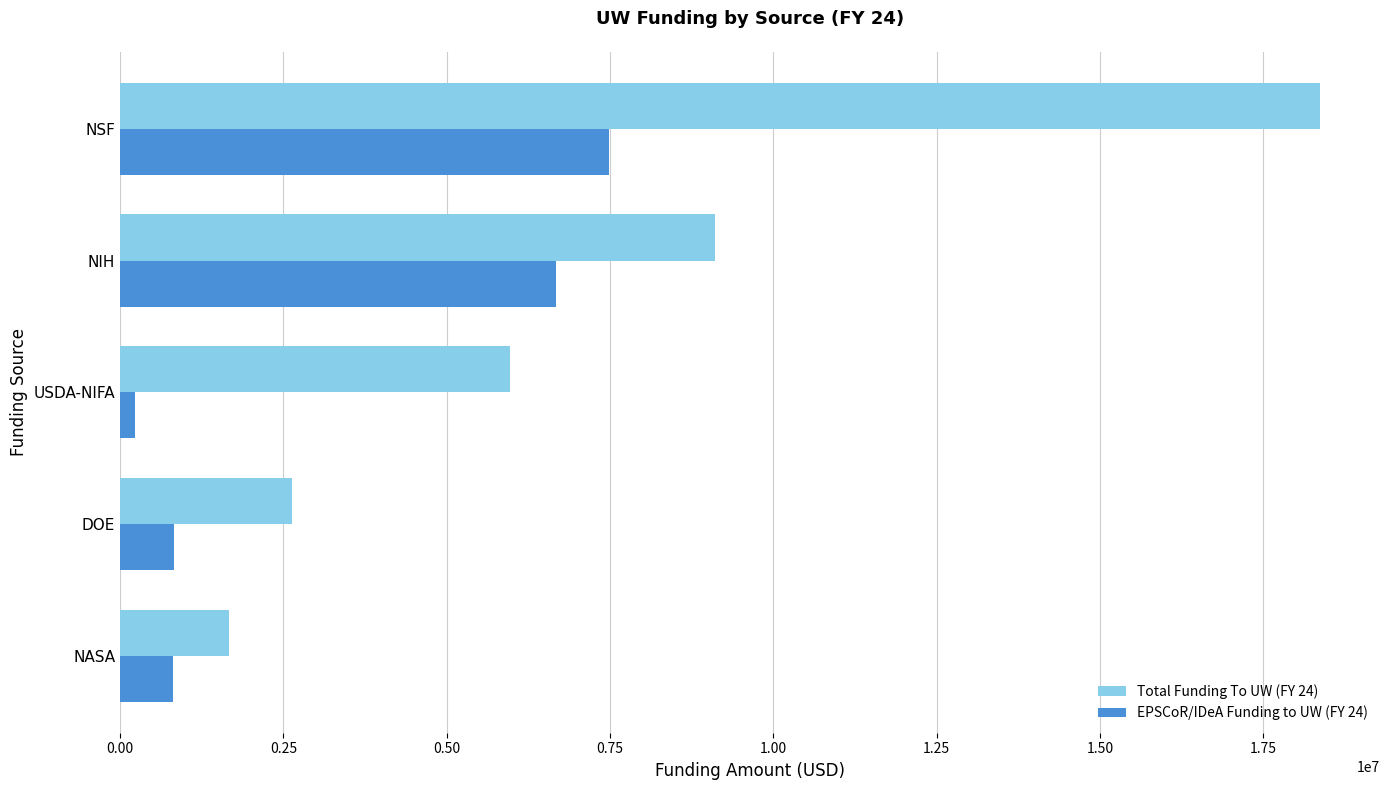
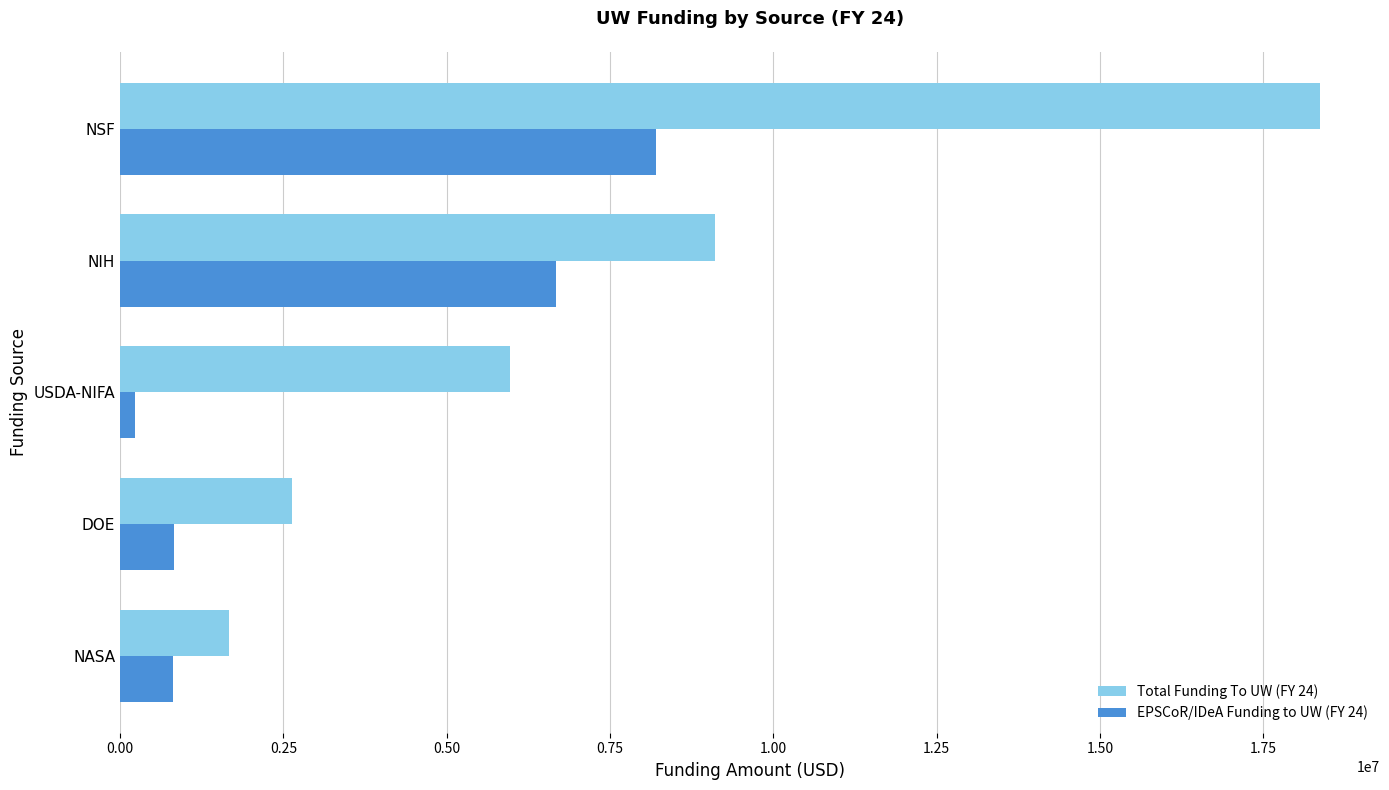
EPSCoR/IDeA Funding to UW (FY 24), NSF: 7500000 -> 8200000
